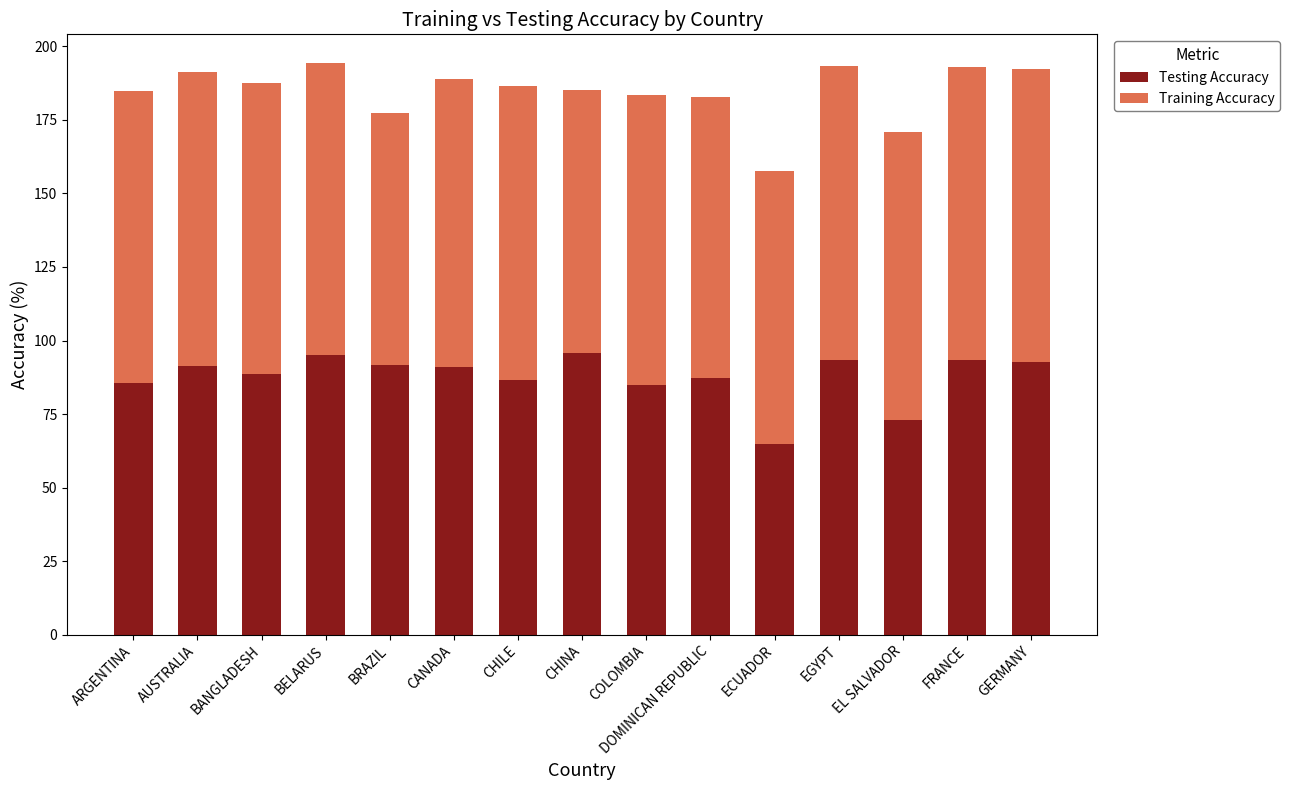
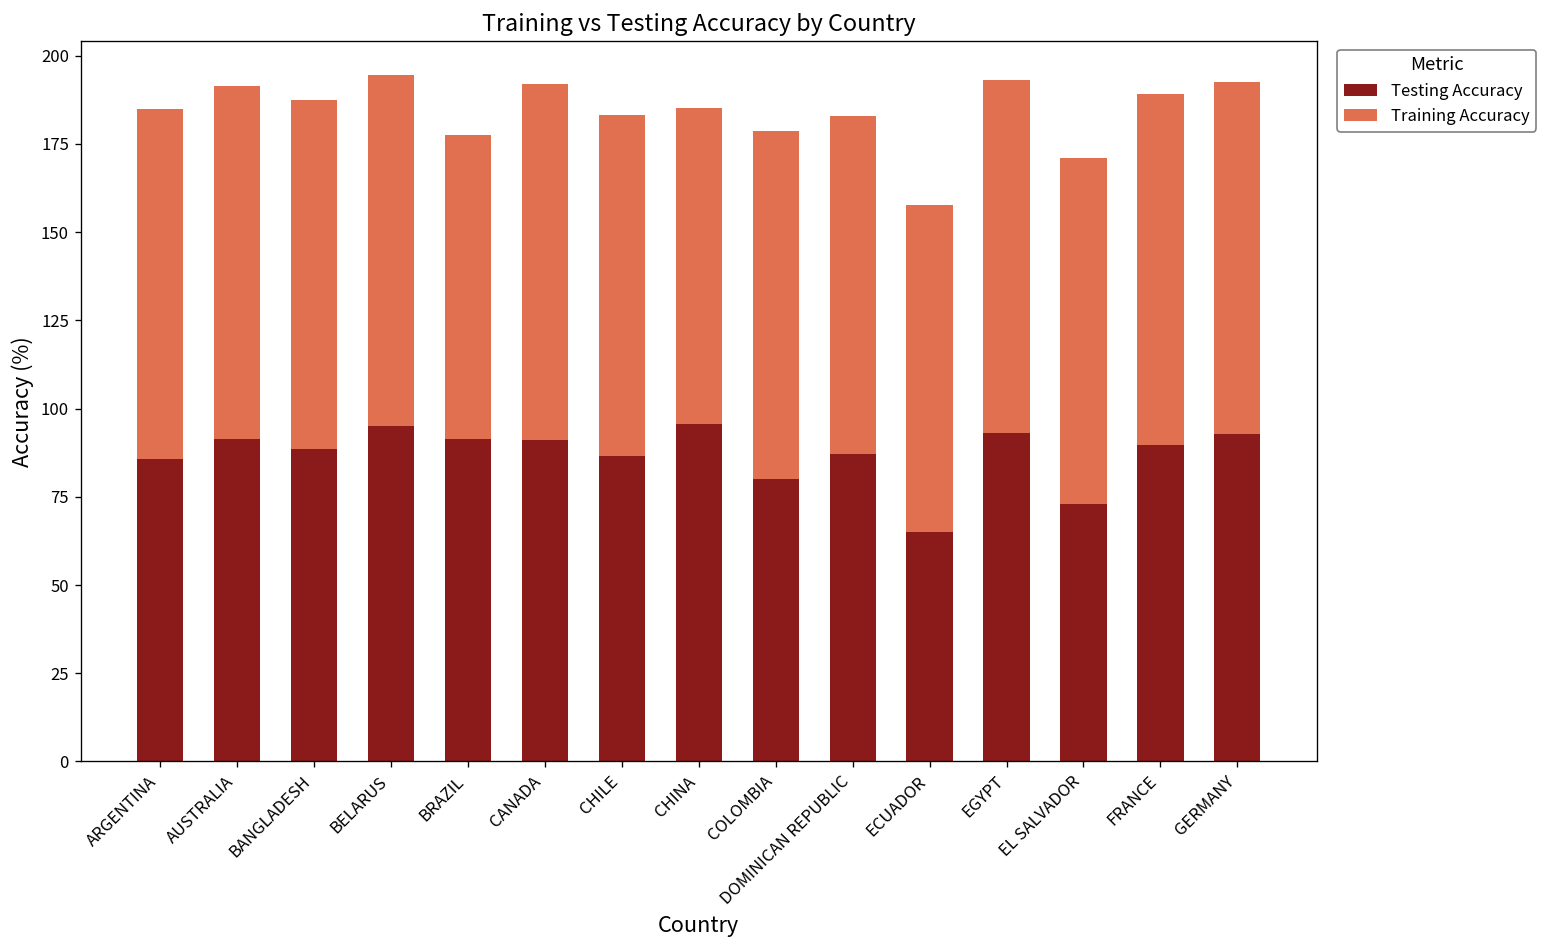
Training Accuracy, CANADA: 98 -> 101
Training Accuracy, CHILE: 100 -> 97
Testing Accuracy, COLOMBIA: 85 -> 80
Testing Accuracy, FRANCE: 94 -> 90
